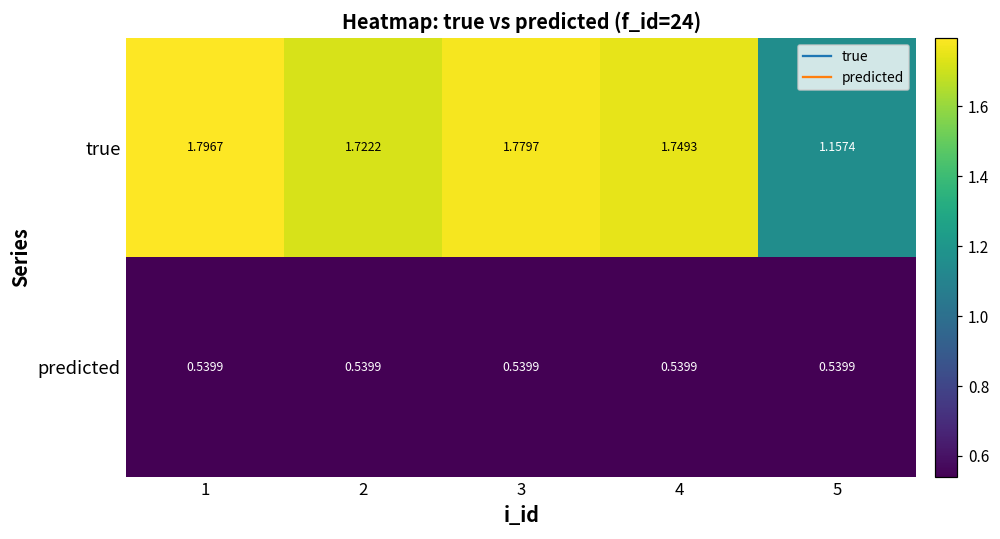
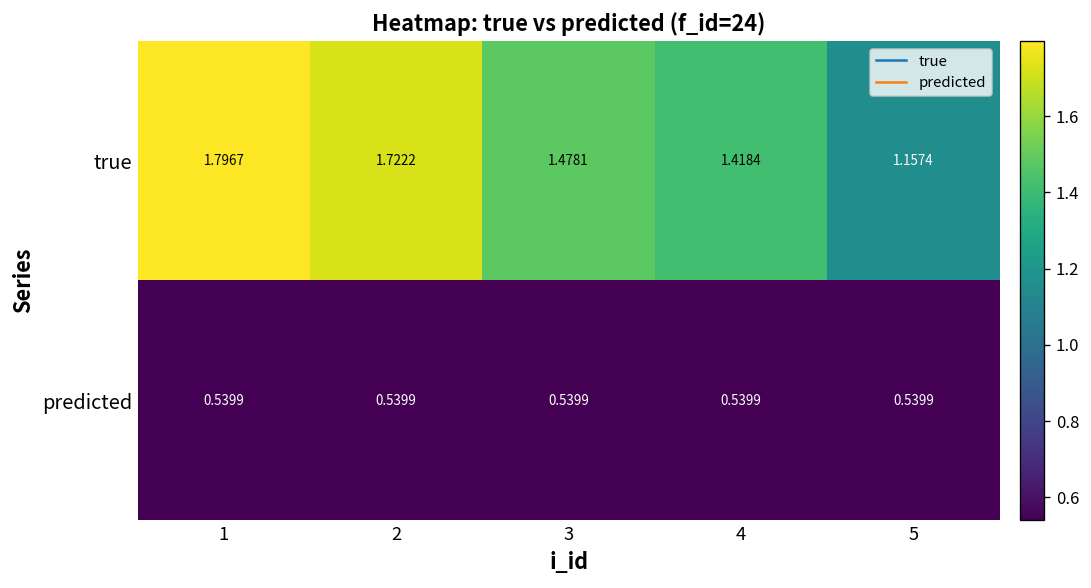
true, 3: 1.7797 -> 1.4781
true, 4: 1.7493 -> 1.4184
